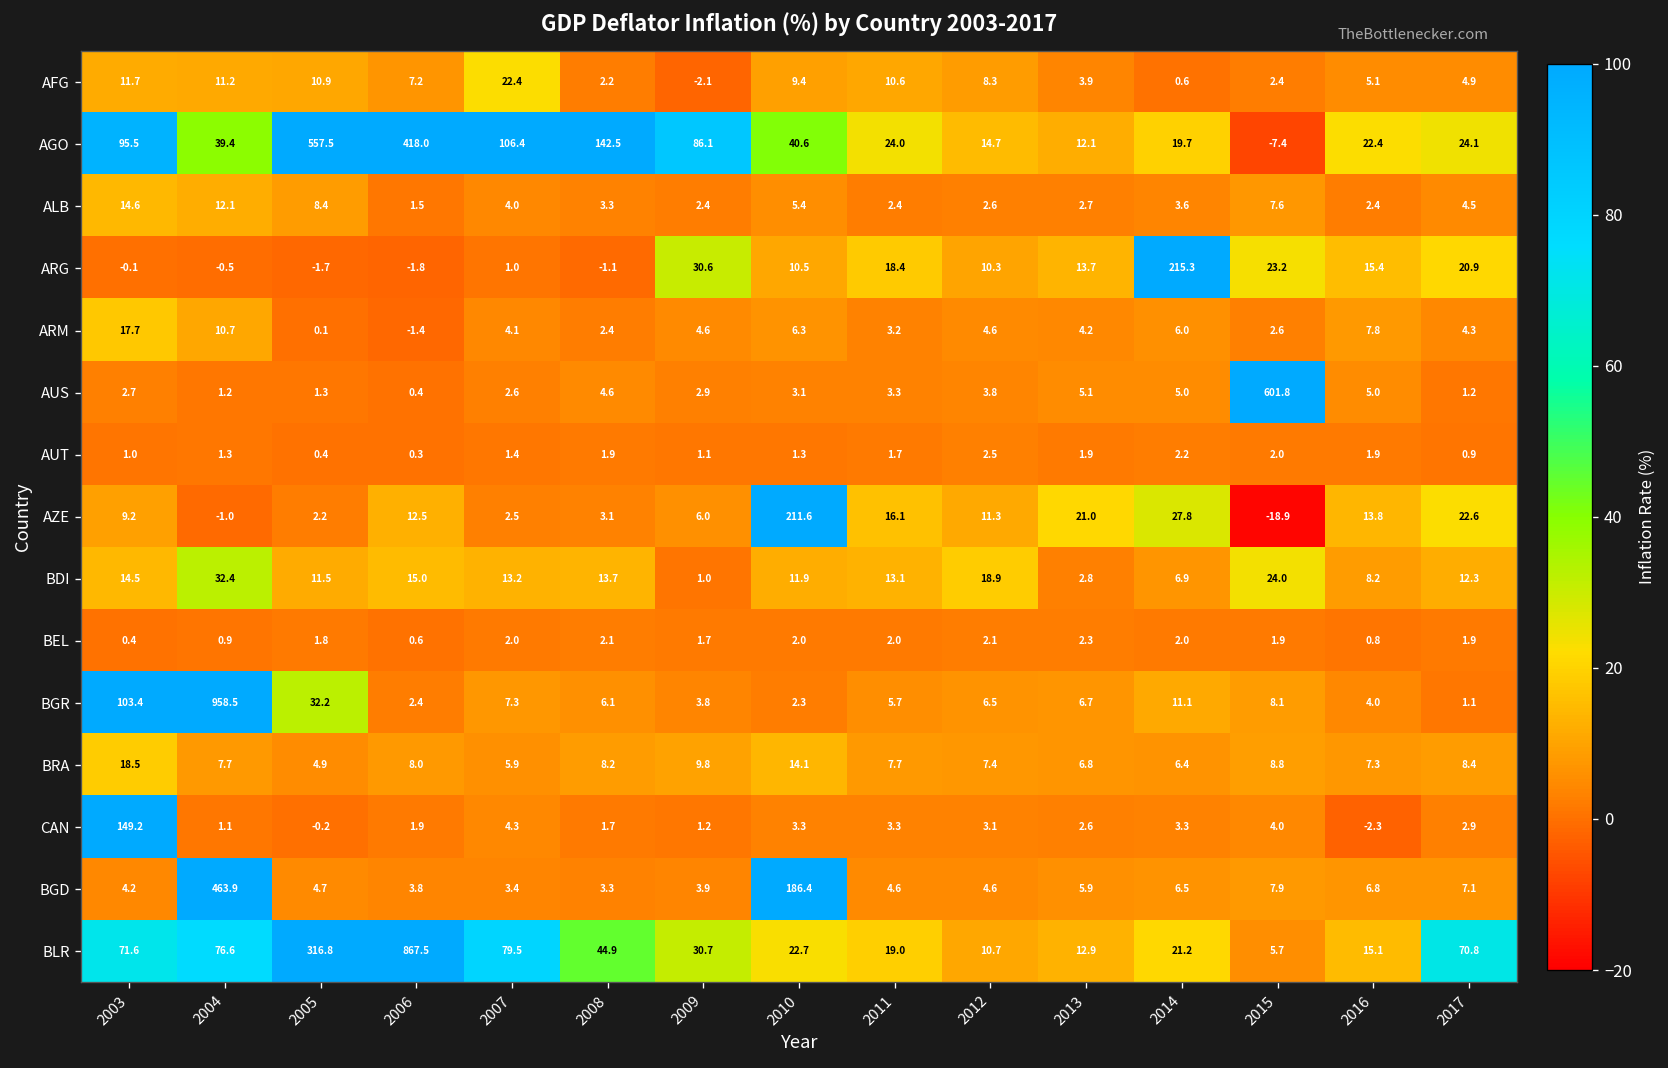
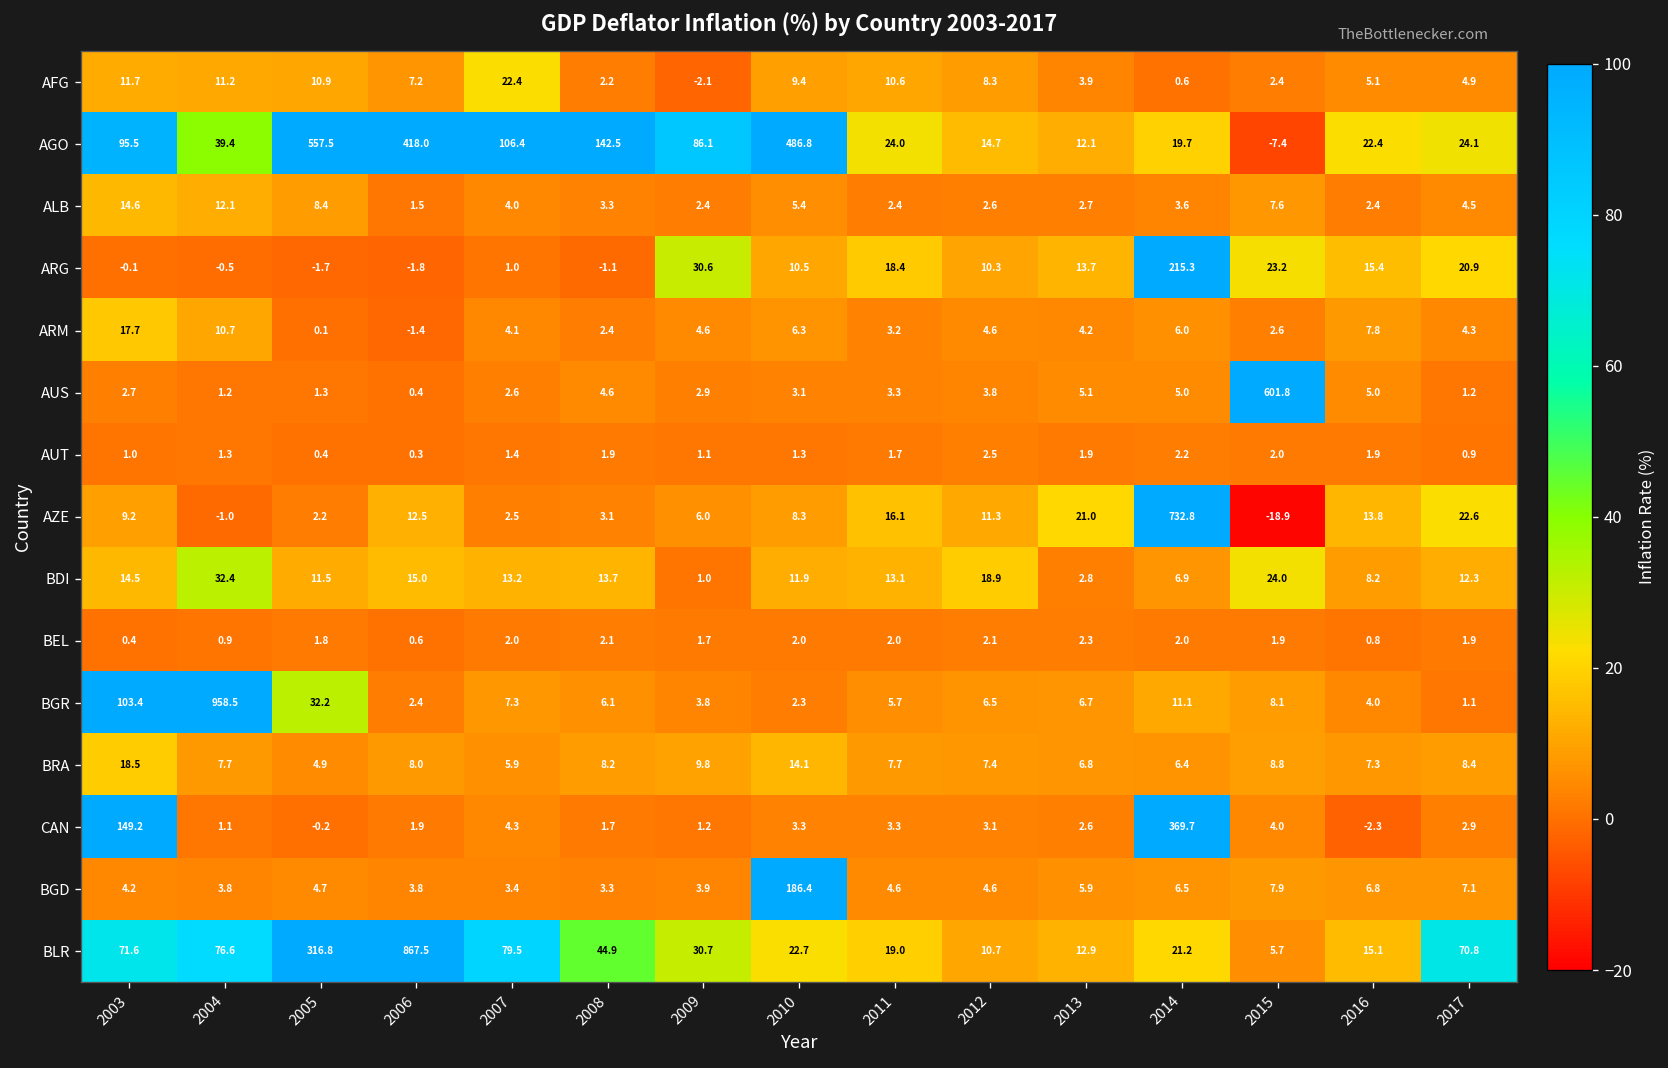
AGO, 2010: 40.6 -> 486.8
AZE, 2010: 211.6 -> 8.3
AZE, 2014: 27.8 -> 732.8
CAN, 2014: 3.3 -> 369.7
BGD, 2004: 463.9 -> 3.8
